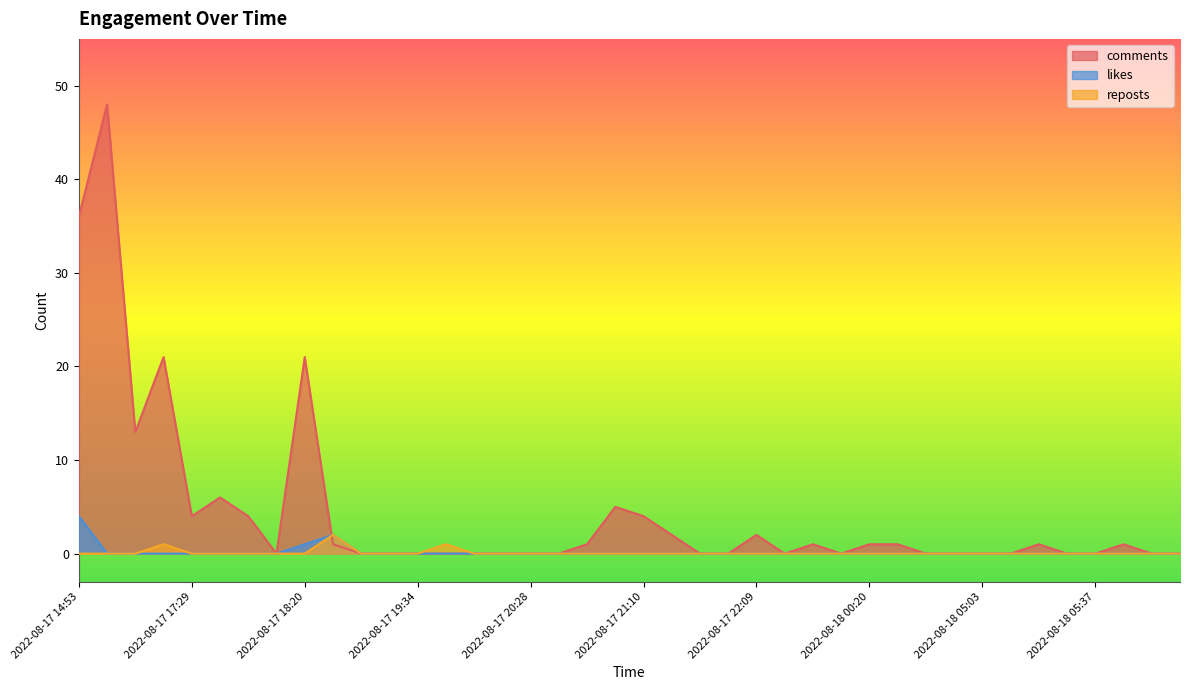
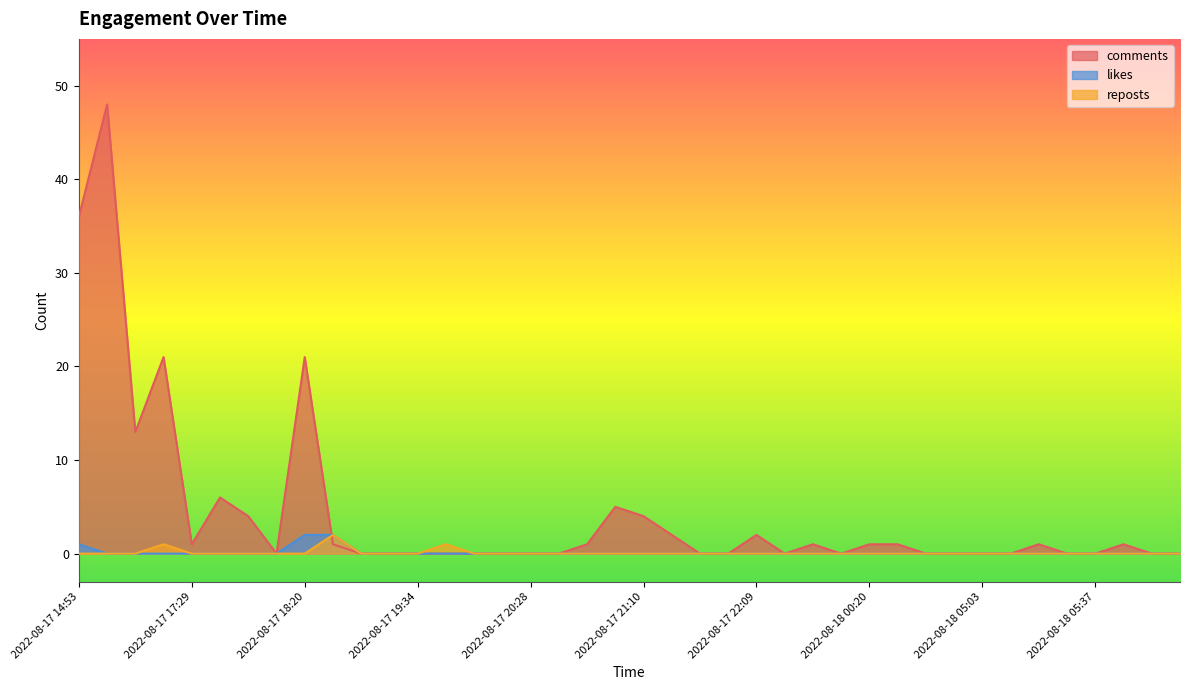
likes, 2022-08-17 14:53: 4 -> 1
comments, 2022-08-17 17:29: 4 -> 1
likes, 2022-08-17 18:20: 1 -> 2
